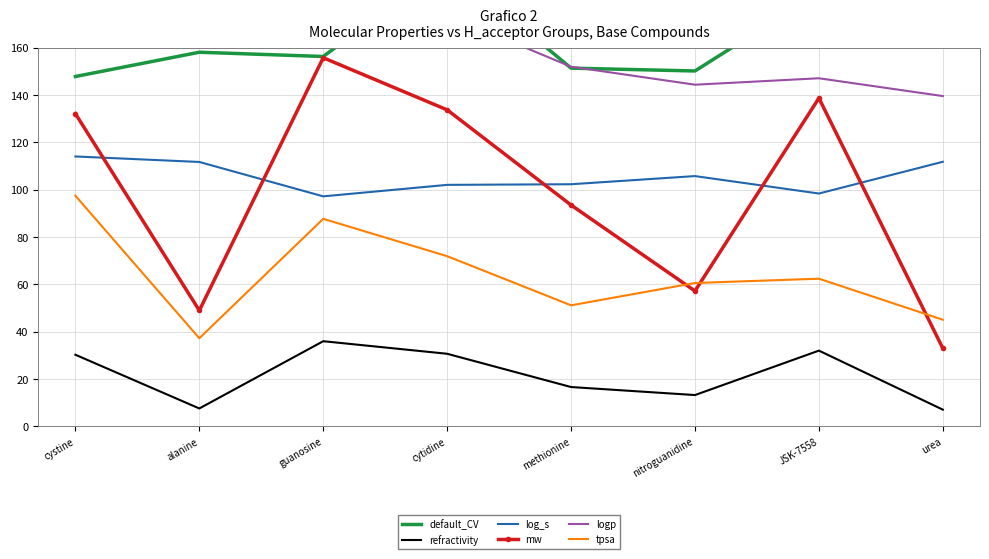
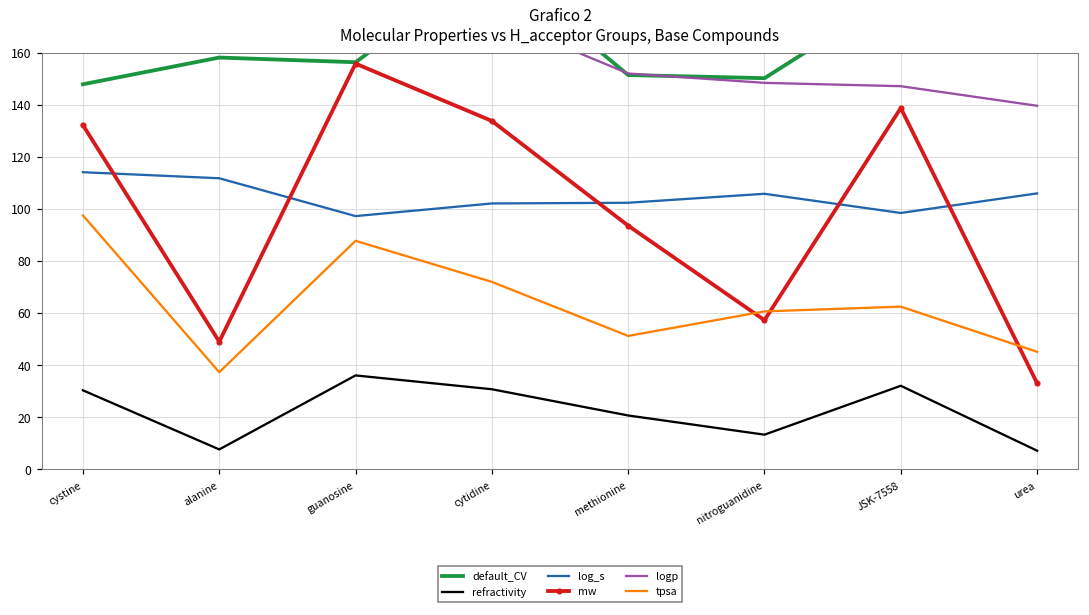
refractivity, methionine: 17 -> 21
logp, nitroguanidine: 144 -> 148
log_s, urea: 112 -> 106
